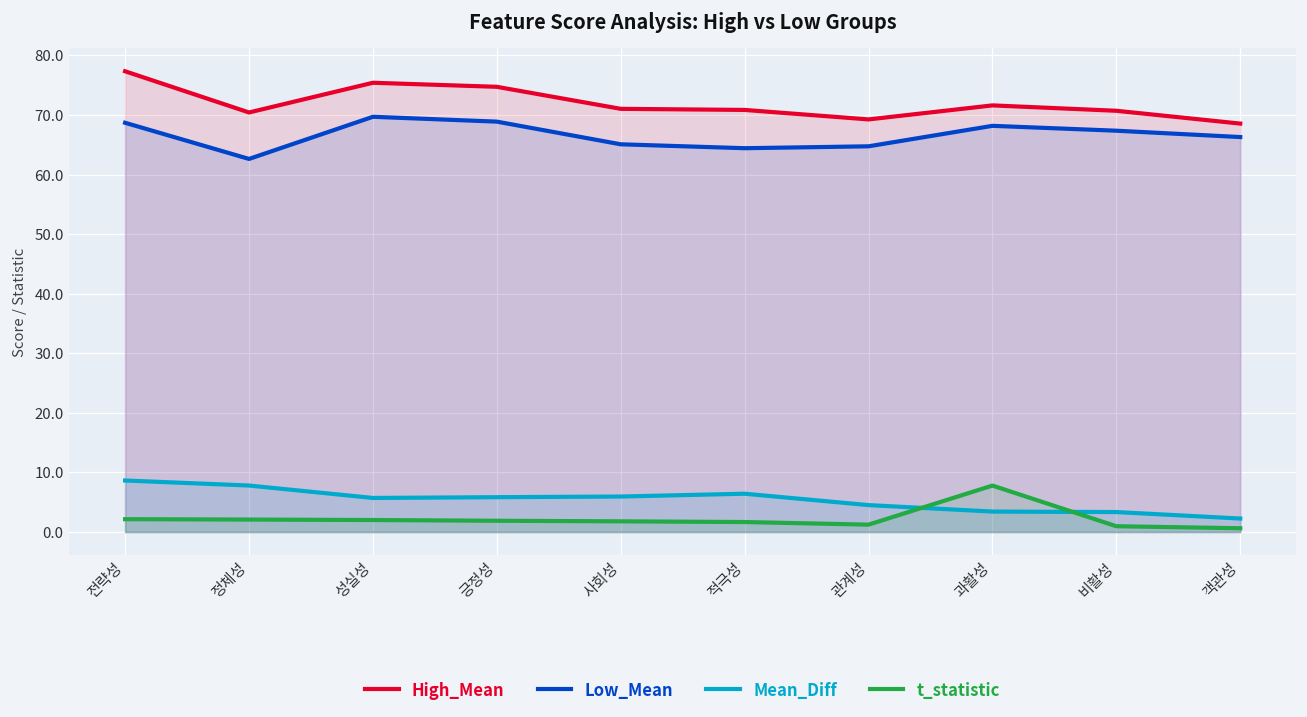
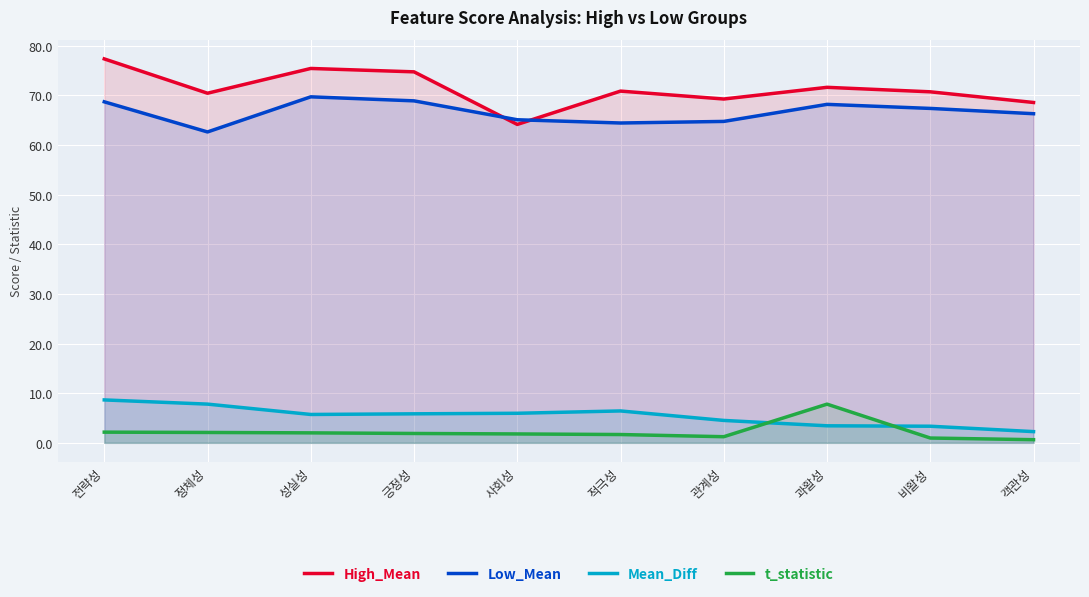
High_Mean, 사회성: 71 -> 64
